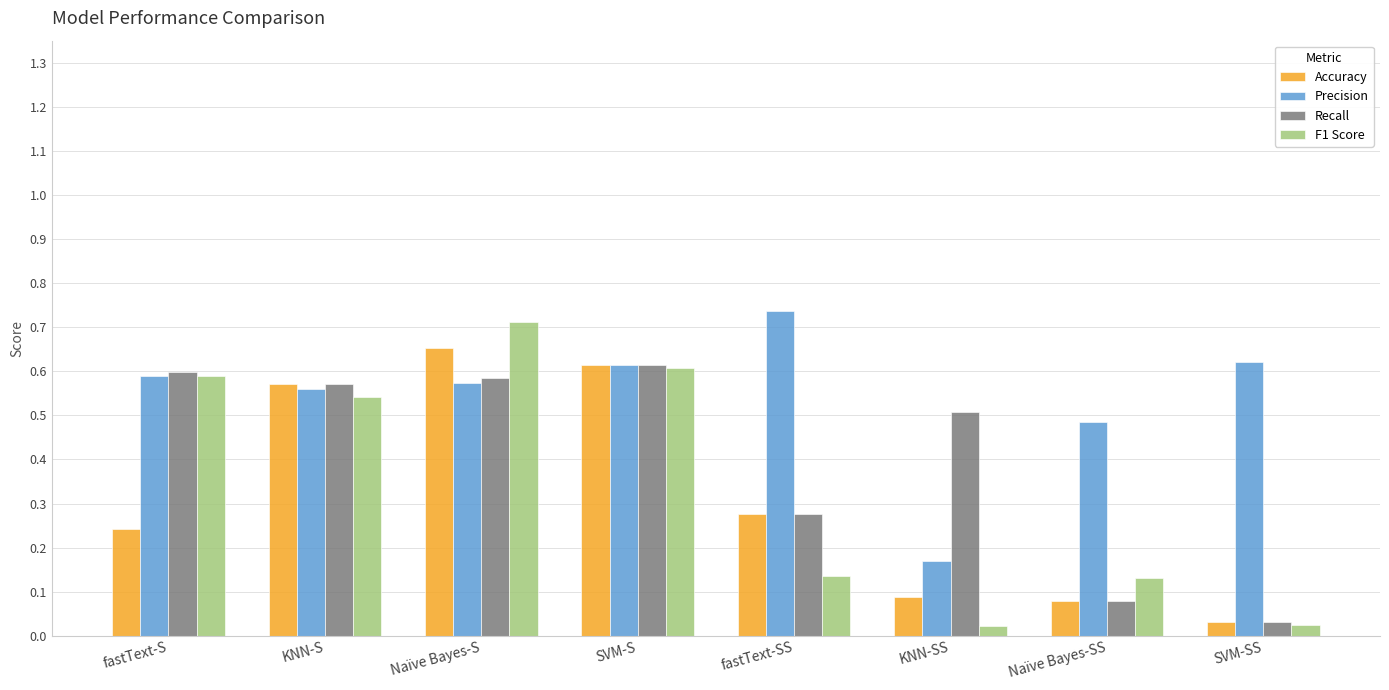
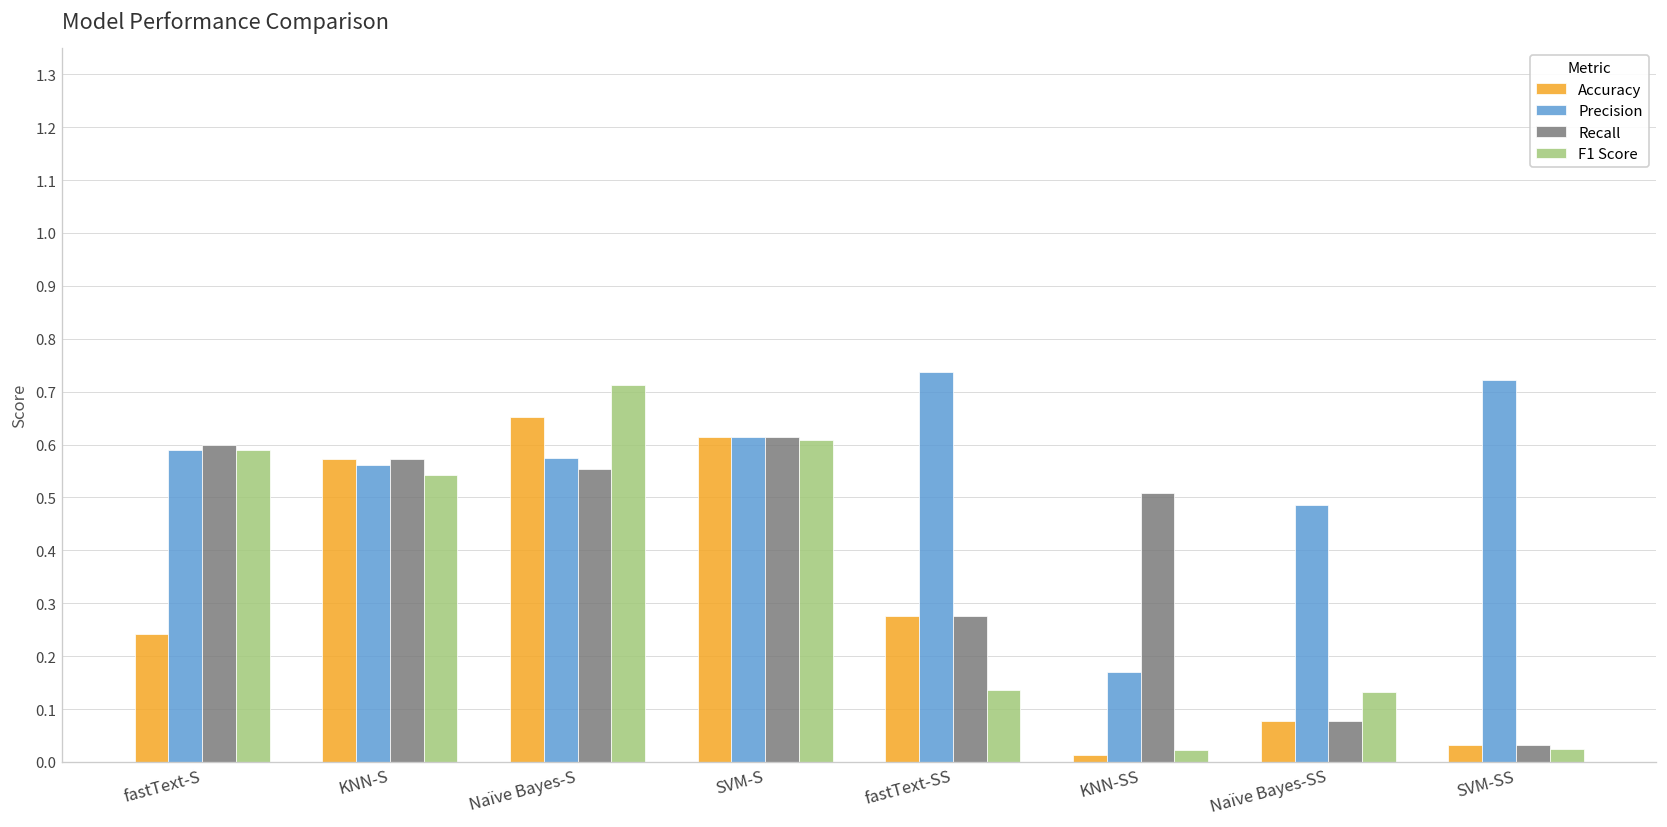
Recall, Naïve Bayes-S: 0.59 -> 0.55
Accuracy, KNN-SS: 0.09 -> 0.01
Precision, SVM-SS: 0.62 -> 0.72
